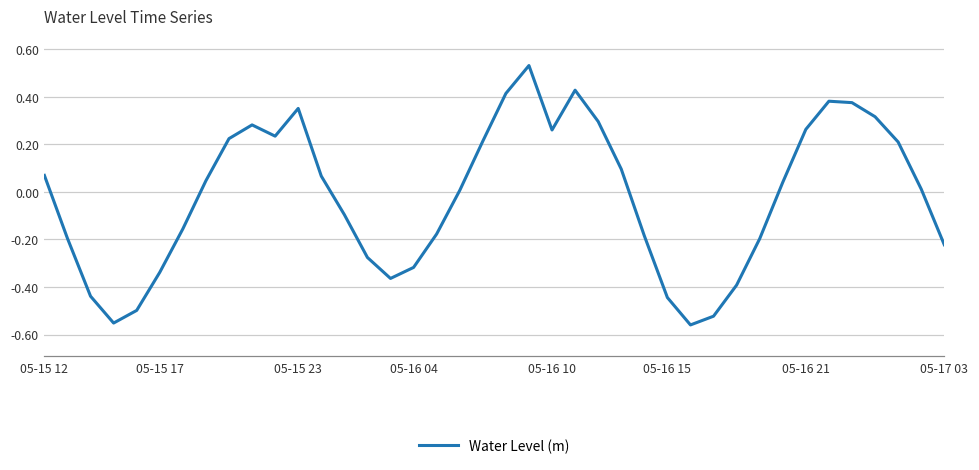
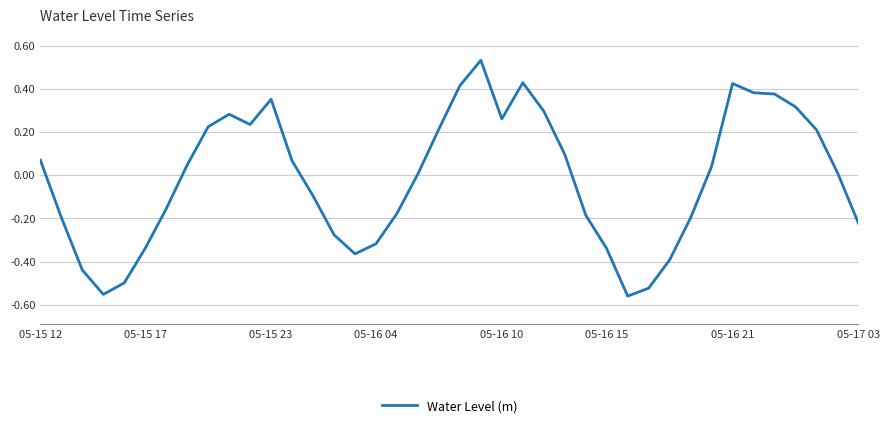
05-16 15: -0.44 -> -0.34
05-16 21: 0.26 -> 0.42
